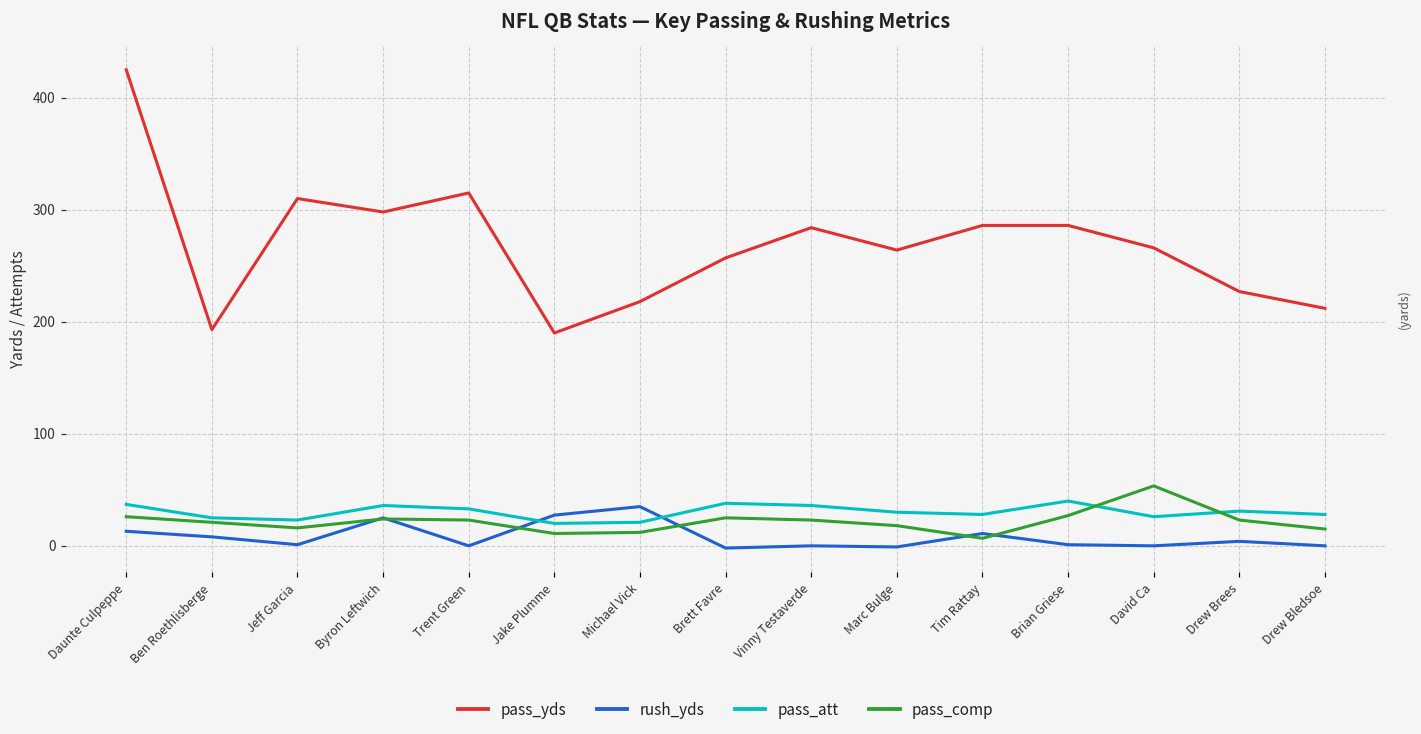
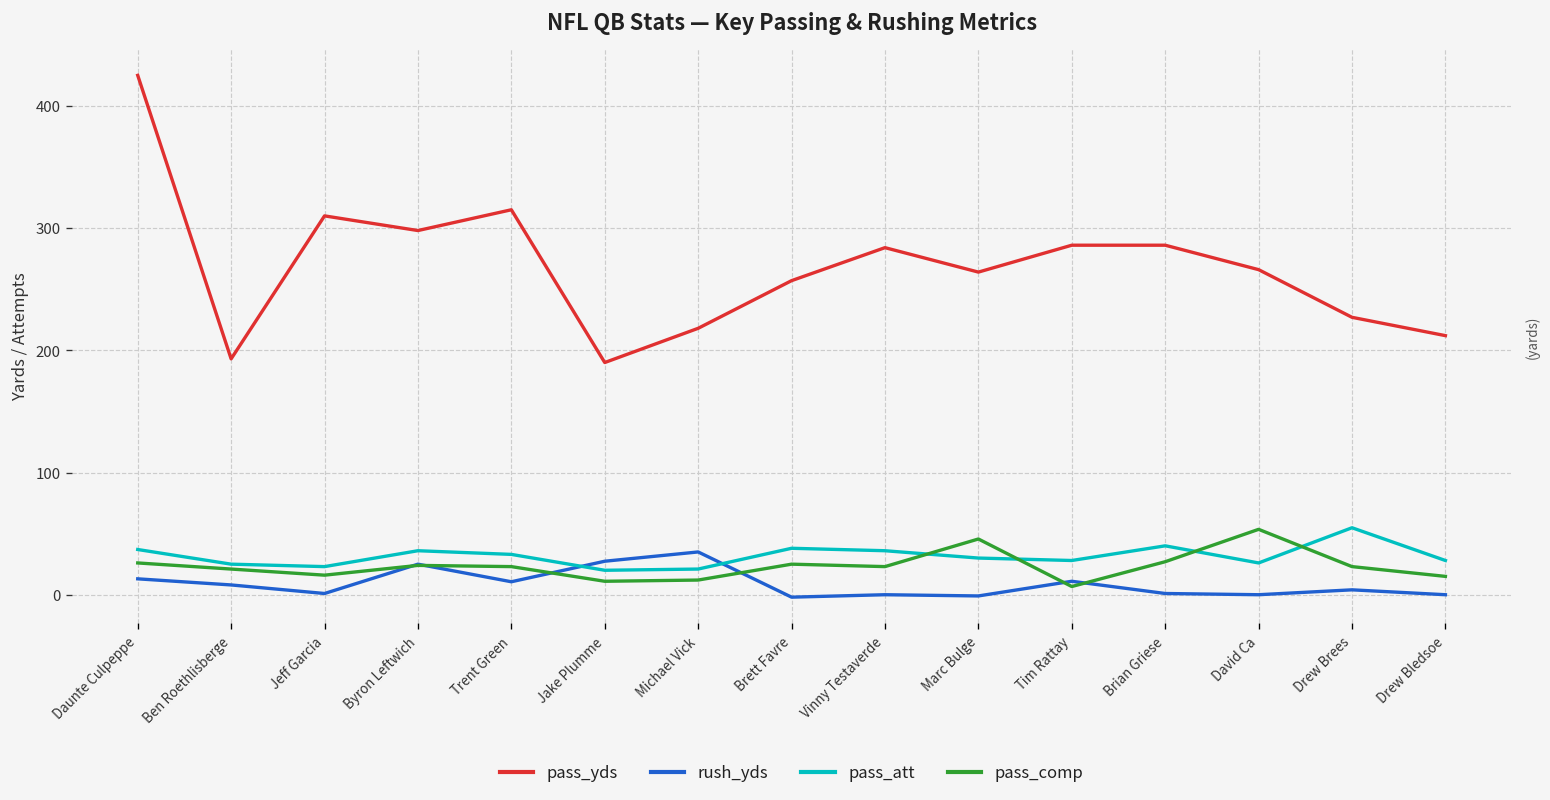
rush_yds, Trent Green: 0 -> 11
pass_comp, Marc Bulge: 18 -> 46
pass_att, Drew Brees: 31 -> 55
